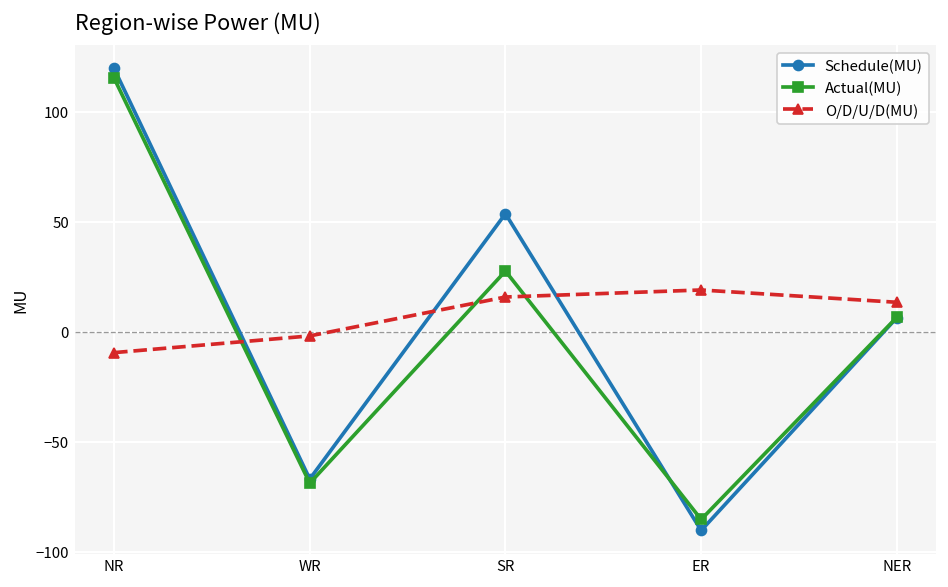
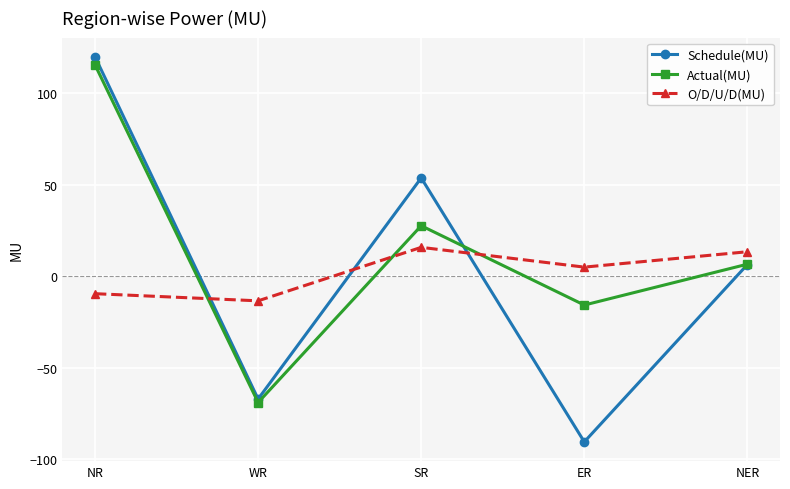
O/D/U/D(MU), WR: -2 -> -13
Actual(MU), ER: -85 -> -16
O/D/U/D(MU), ER: 19 -> 5
